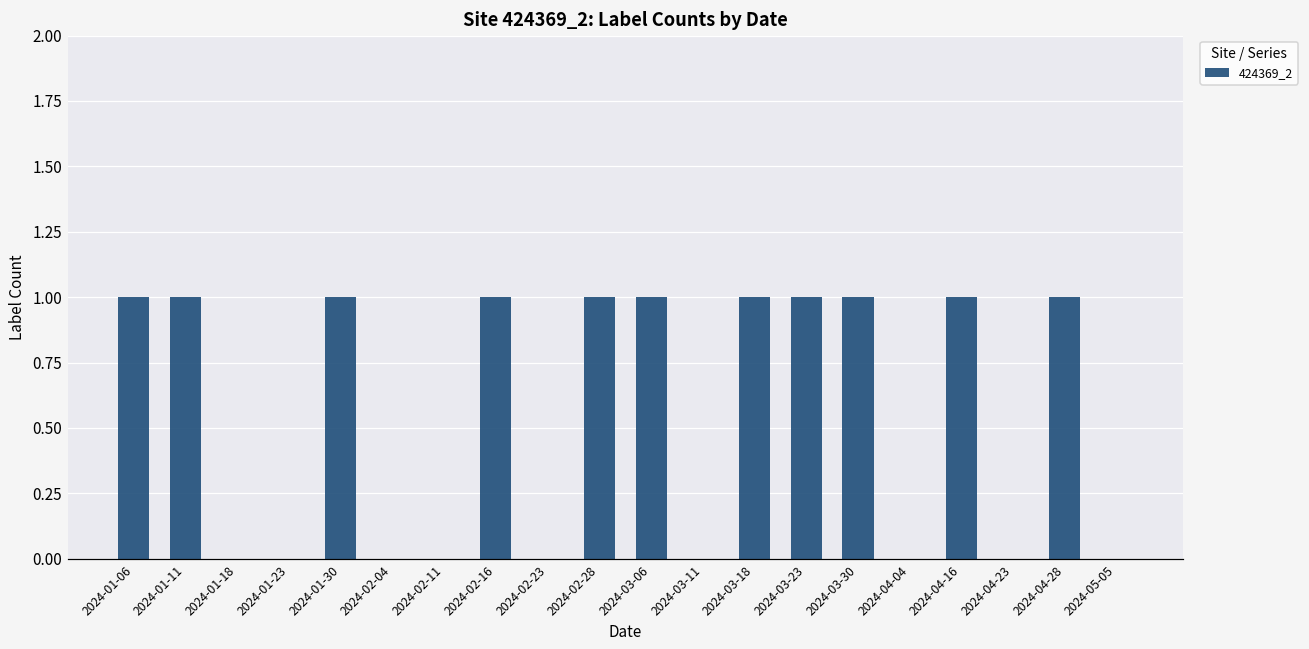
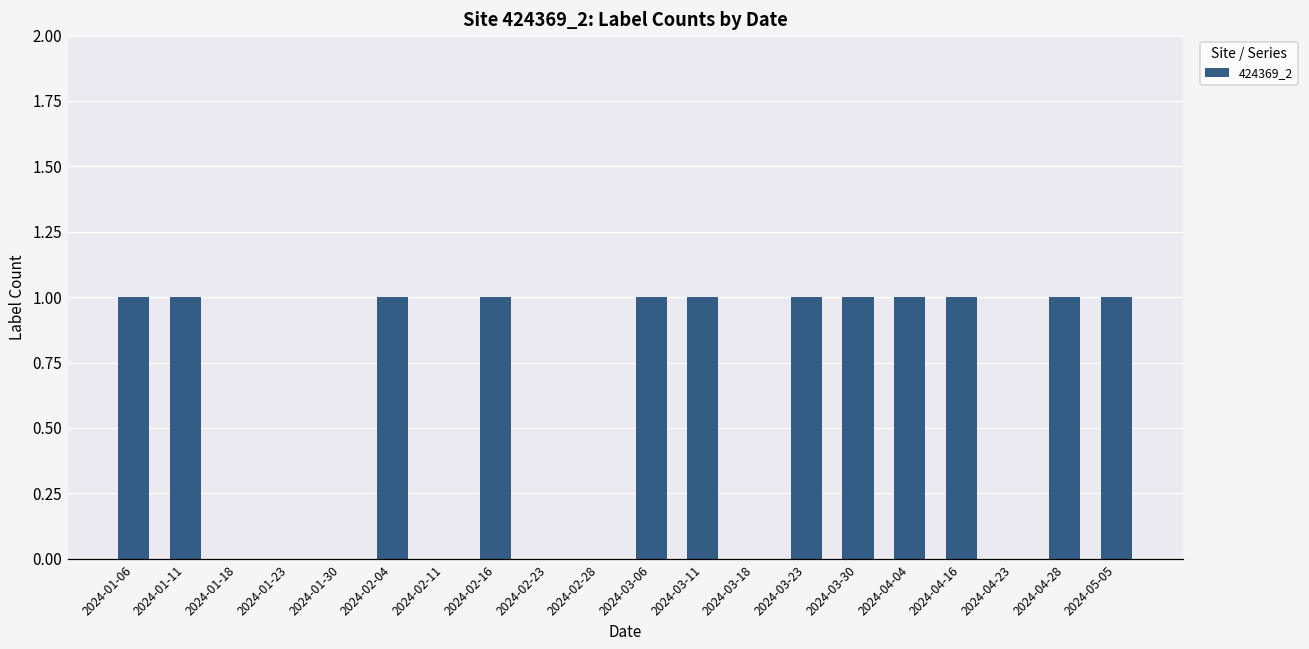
2024-01-30: 1 -> 0
2024-02-04: 0 -> 1
2024-02-28: 1 -> 0
2024-03-11: 0 -> 1
2024-03-18: 1 -> 0
2024-04-04: 0 -> 1
2024-05-05: 0 -> 1
